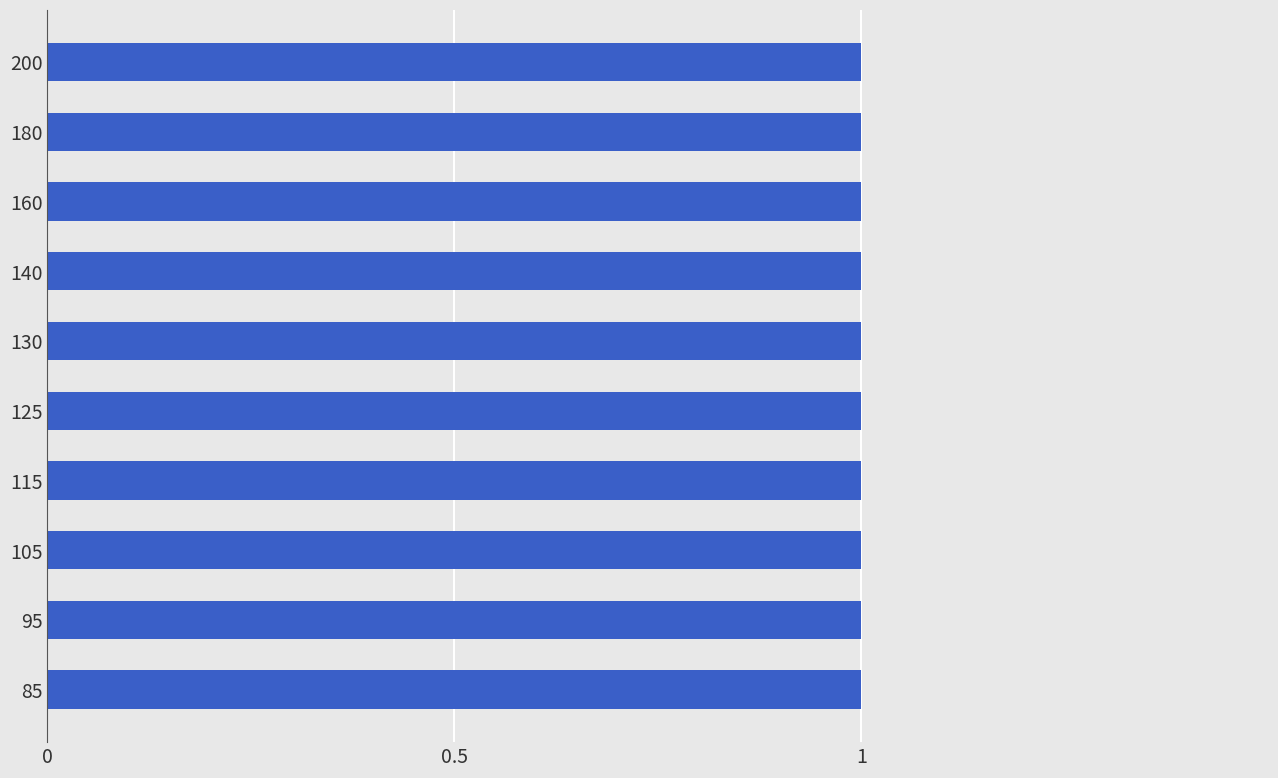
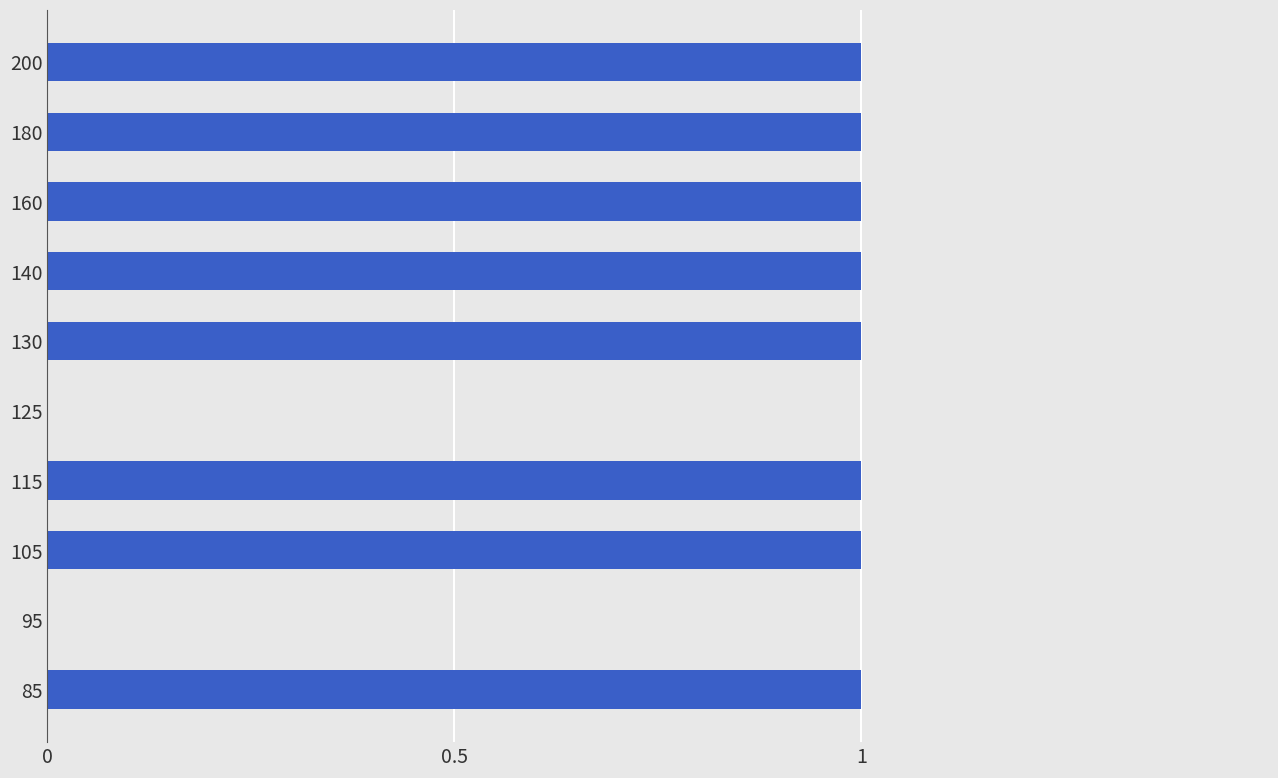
125: 1 -> 0
95: 1 -> 0
